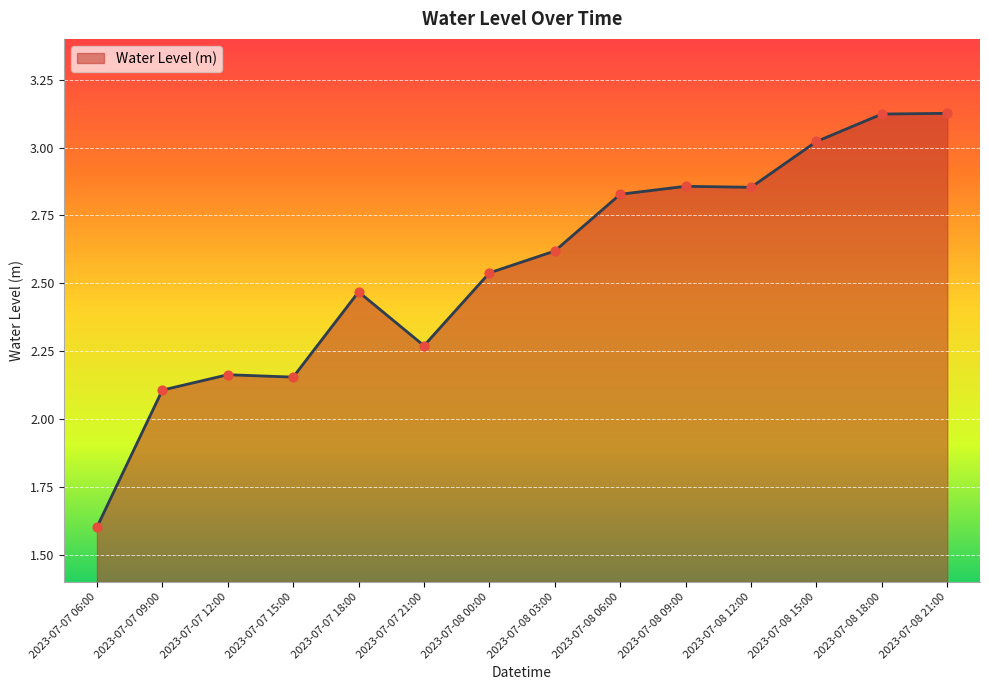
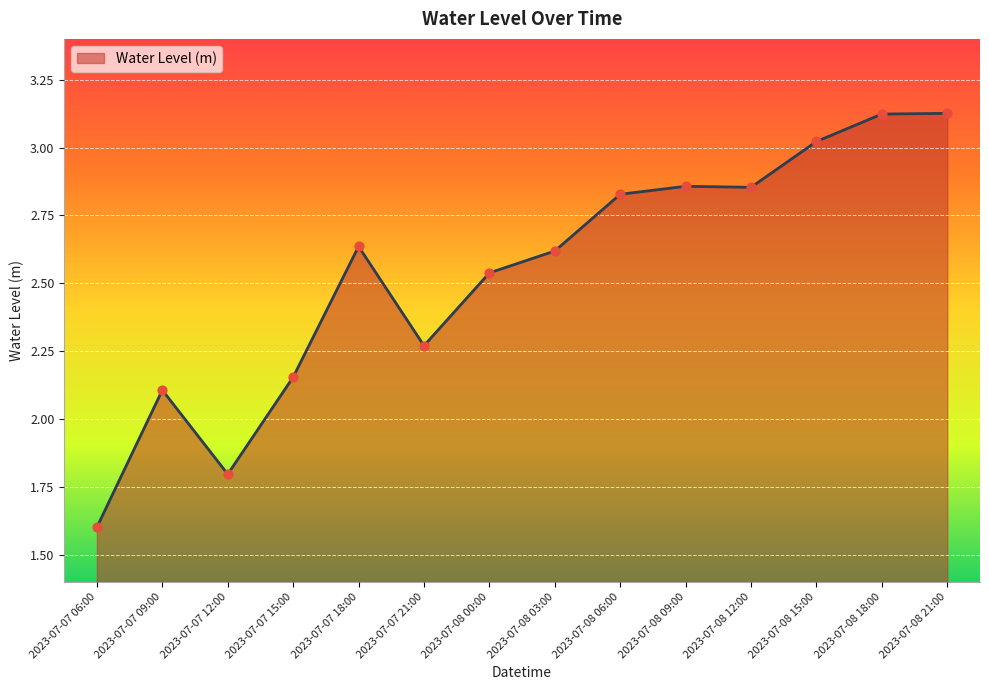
2023-07-07 12:00: 2.16 -> 1.80
2023-07-07 18:00: 2.47 -> 2.64
